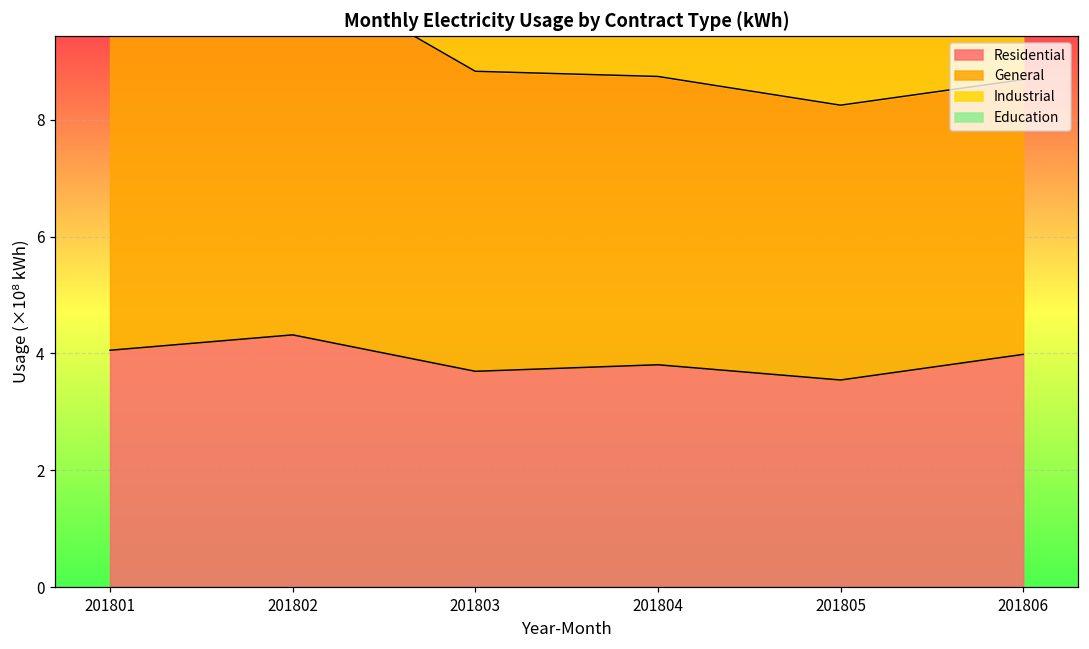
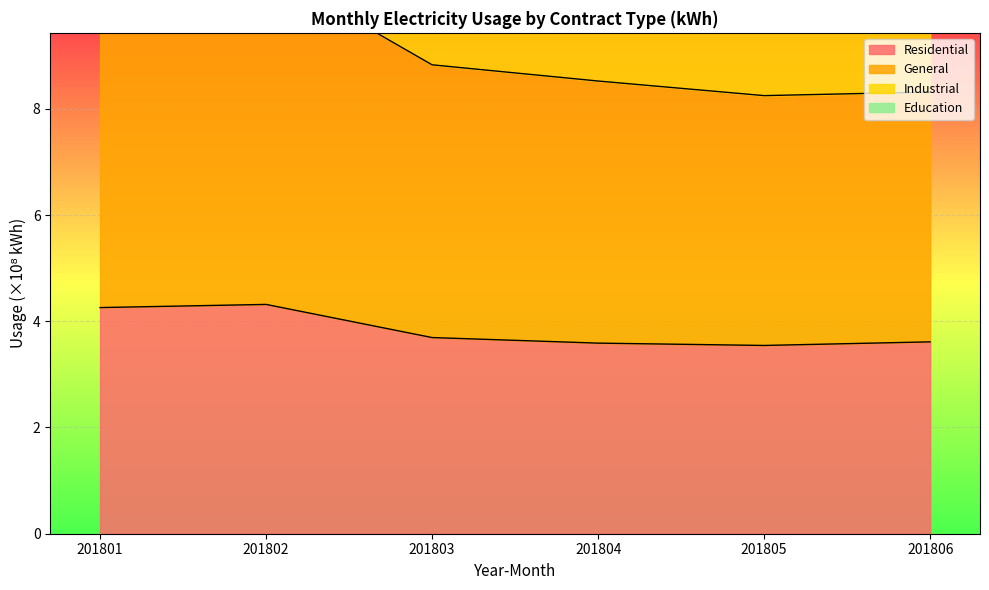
Residential, 201801: 4.1 -> 4.3
Residential, 201804: 3.8 -> 3.6
Residential, 201806: 4.0 -> 3.6
